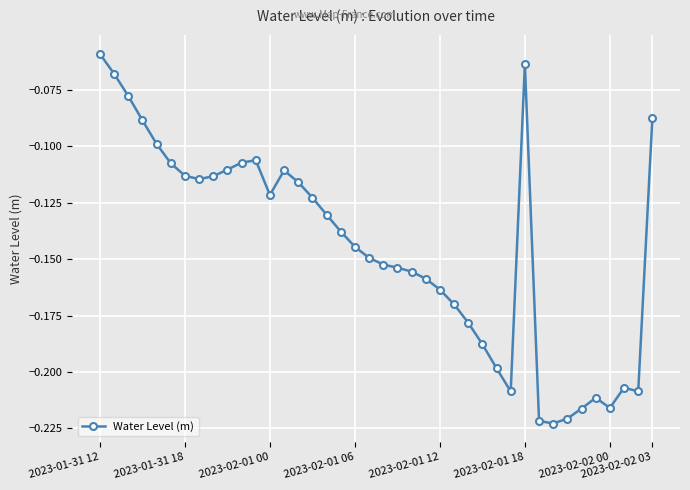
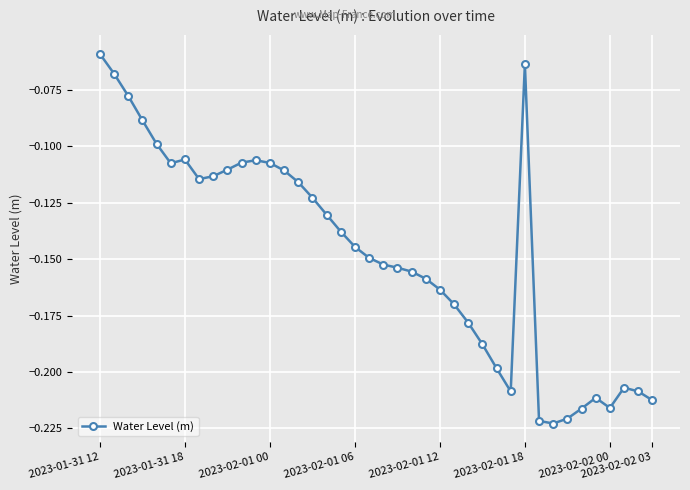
2023-01-31 18: -0.113 -> -0.106
2023-02-01 00: -0.122 -> -0.107
2023-02-02 03: -0.088 -> -0.213
